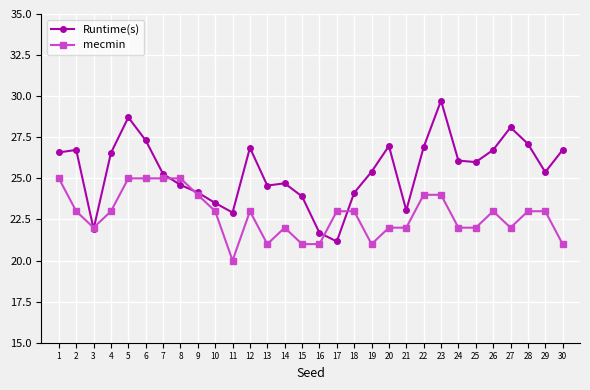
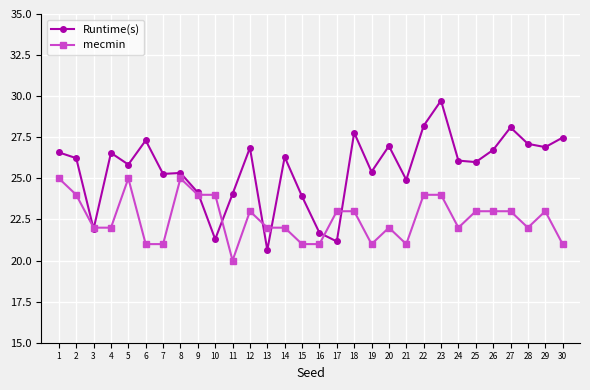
Runtime(s), 2: 26.7 -> 26.2
mecmin, 2: 23 -> 24
mecmin, 4: 23 -> 22
Runtime(s), 5: 28.7 -> 25.8
mecmin, 6: 25 -> 21
mecmin, 7: 25 -> 21
Runtime(s), 8: 24.6 -> 25.3
Runtime(s), 10: 23.5 -> 21.3
mecmin, 10: 23 -> 24
Runtime(s), 11: 22.9 -> 24.1
Runtime(s), 13: 24.6 -> 20.6
mecmin, 13: 21 -> 22
Runtime(s), 14: 24.7 -> 26.3
Runtime(s), 18: 24.1 -> 27.8
Runtime(s), 21: 23.1 -> 24.9
mecmin, 21: 22 -> 21
Runtime(s), 22: 26.9 -> 28.2
mecmin, 25: 22 -> 23
mecmin, 27: 22 -> 23
mecmin, 28: 23 -> 22
Runtime(s), 29: 25.4 -> 26.9
Runtime(s), 30: 26.7 -> 27.5
